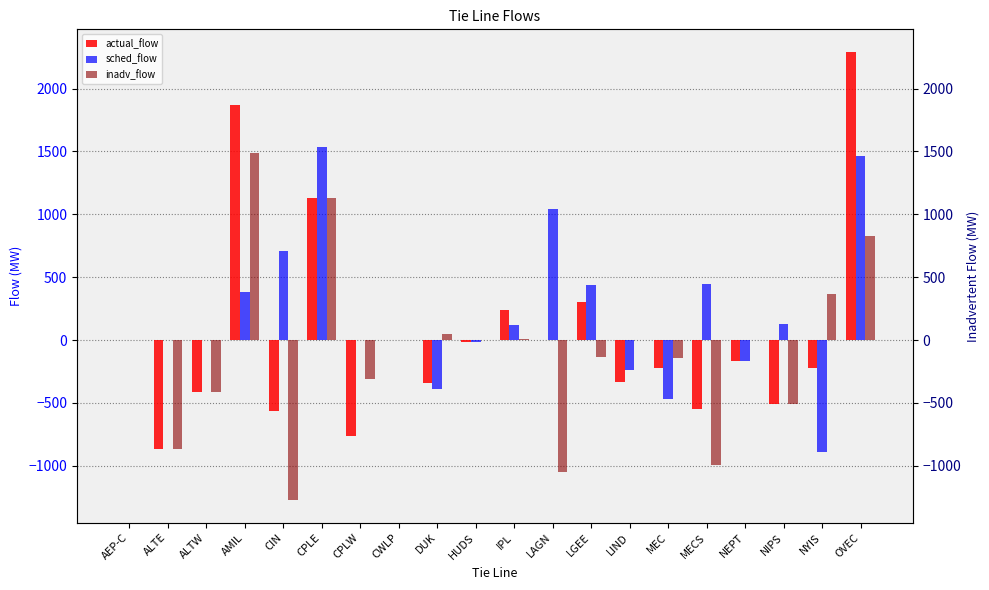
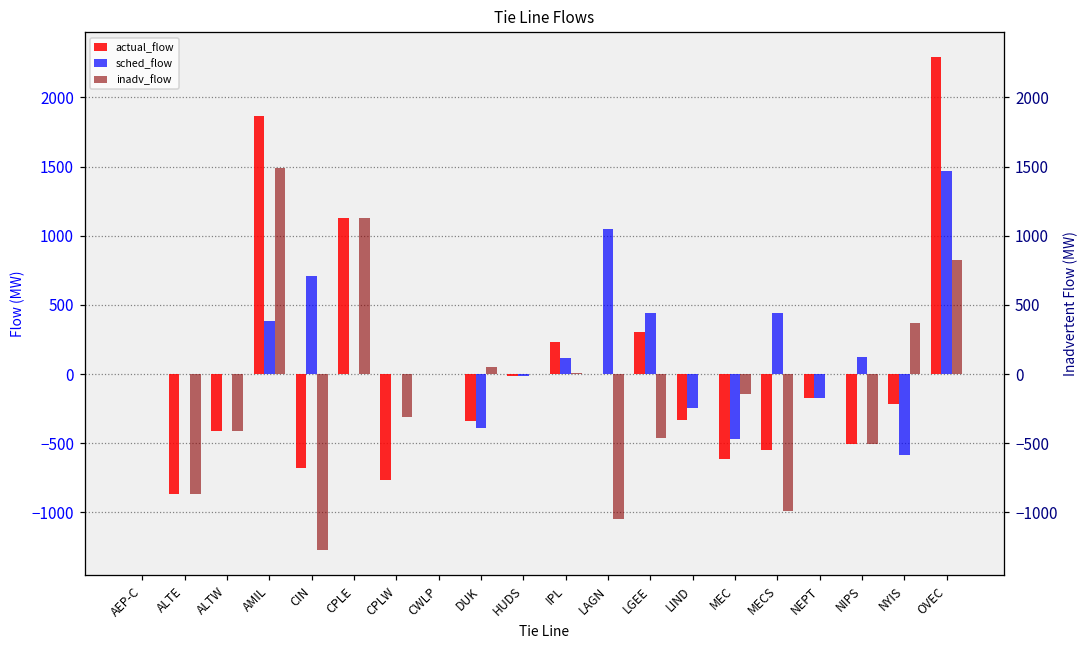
actual_flow, CIN: -560 -> -680
sched_flow, CPLE: 1540 -> 0
inadv_flow, LGEE: -140 -> -470
actual_flow, MEC: -220 -> -620
sched_flow, NYIS: -890 -> -590
